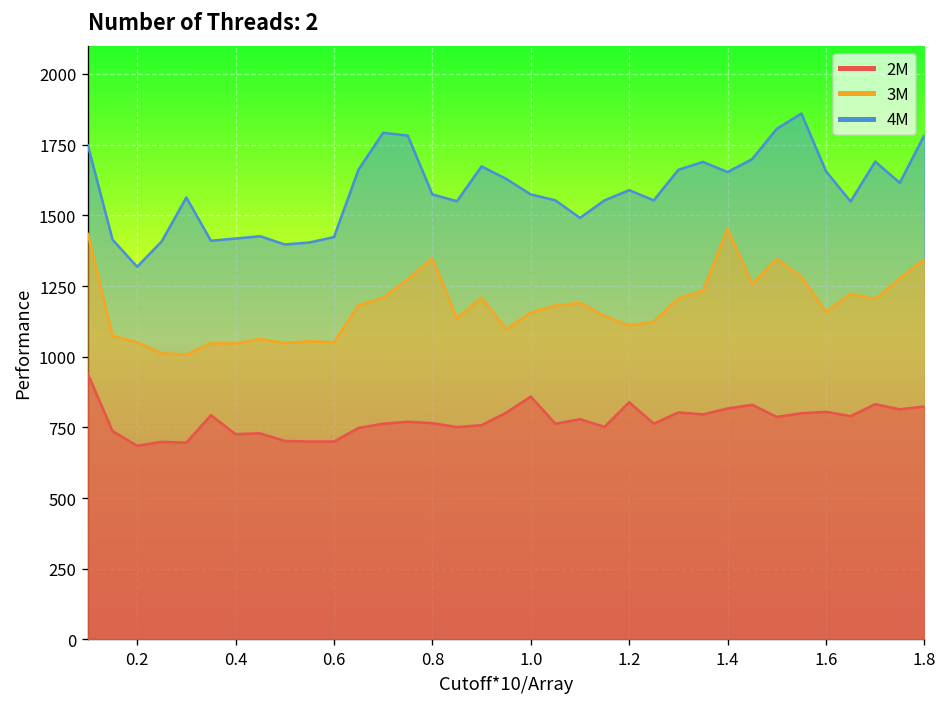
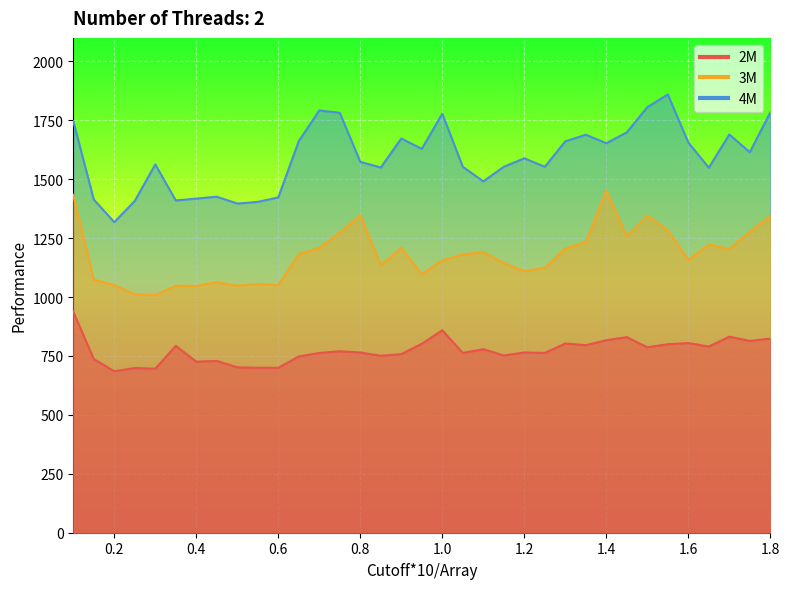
4M, 1.0: 1570 -> 1780
2M, 1.2: 840 -> 770
